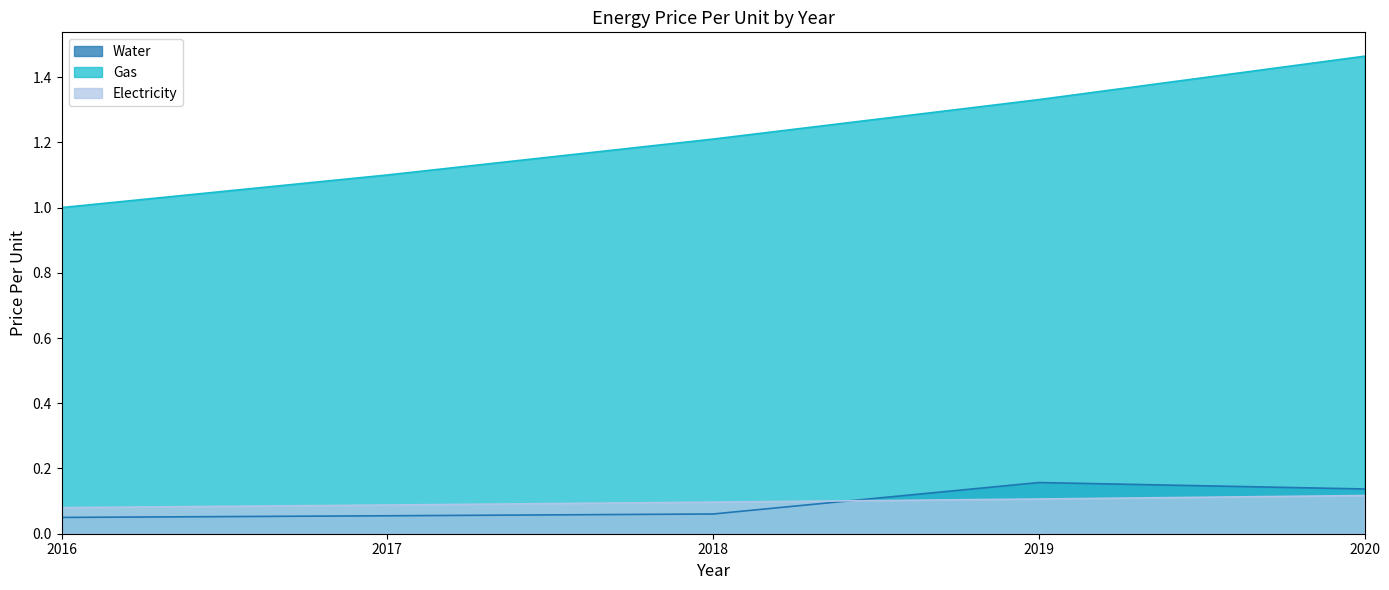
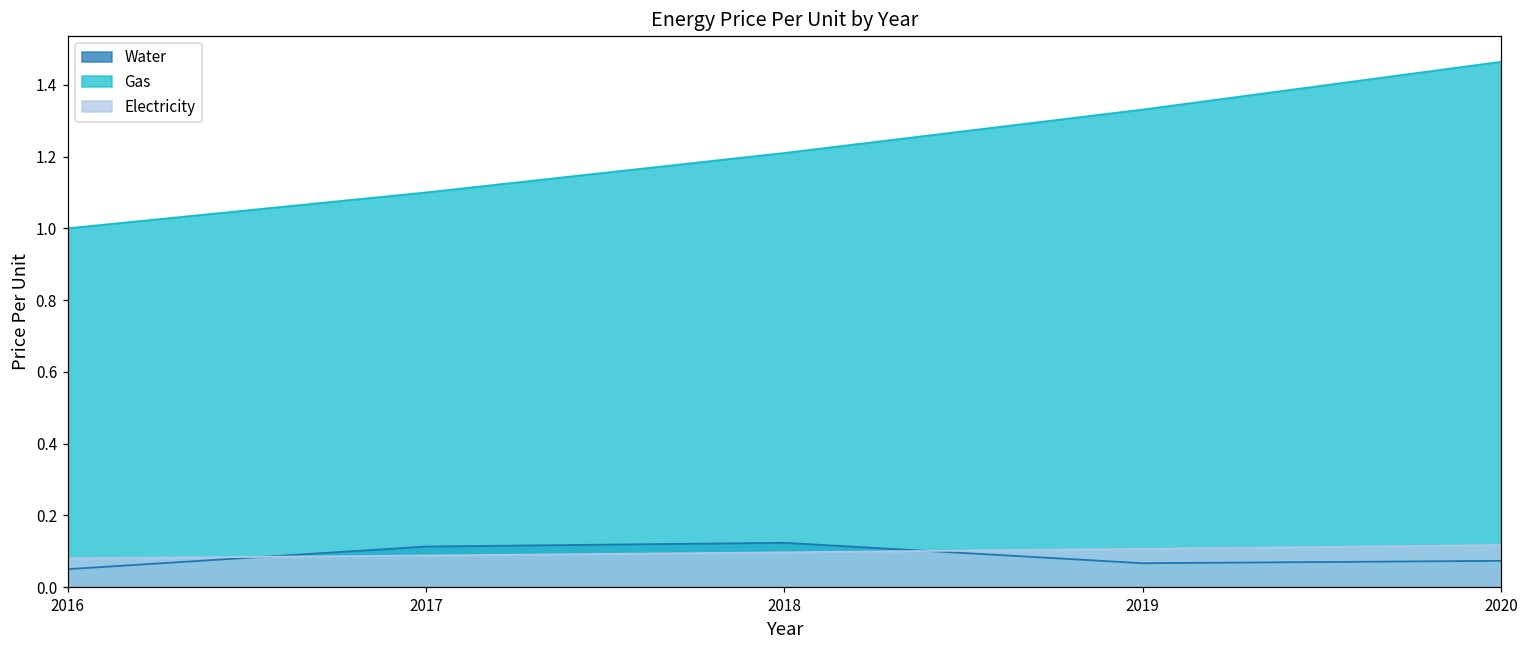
Water, 2017: 0.06 -> 0.11
Water, 2018: 0.06 -> 0.12
Water, 2019: 0.16 -> 0.07
Water, 2020: 0.14 -> 0.07
